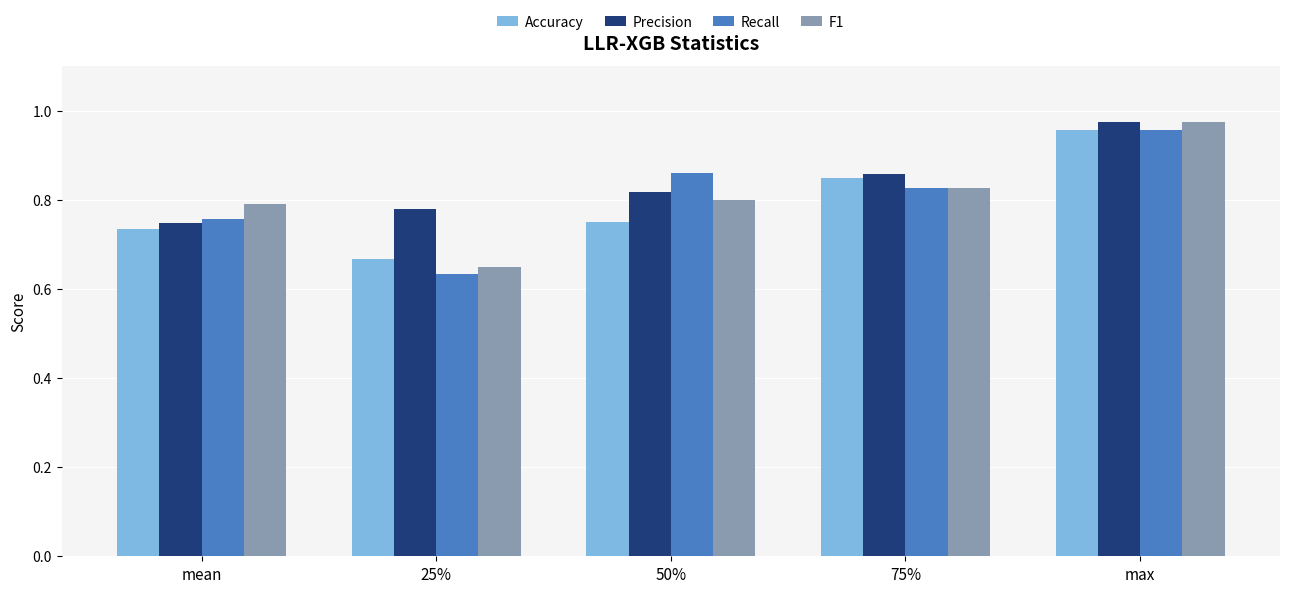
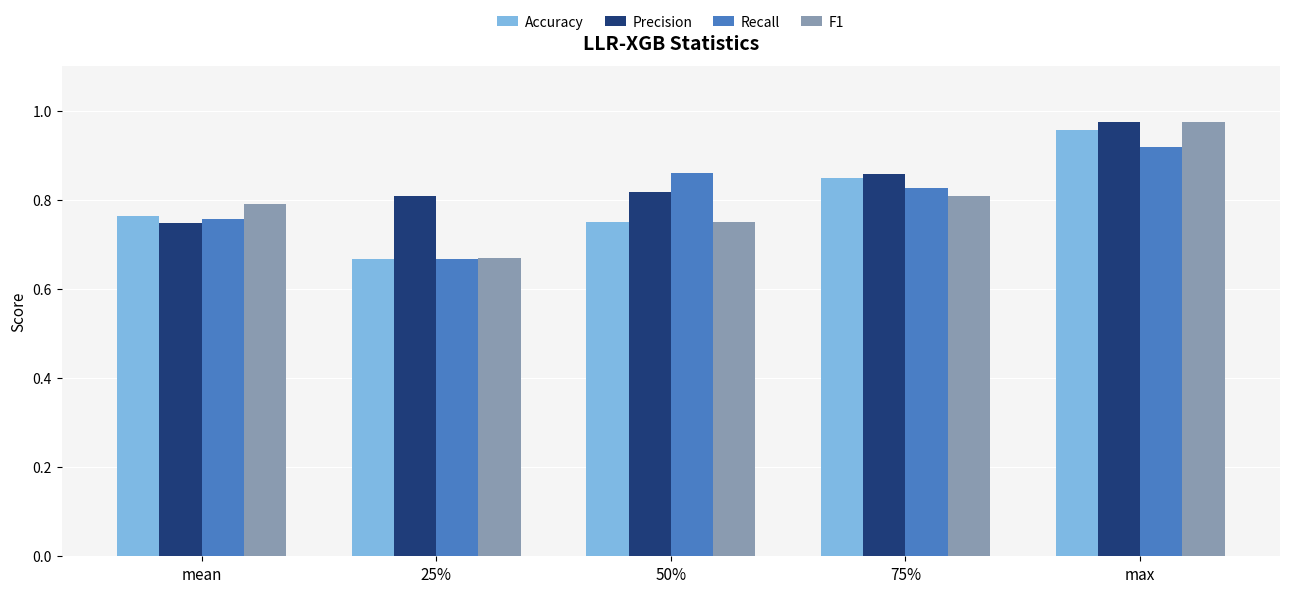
Accuracy, mean: 0.74 -> 0.76
Precision, 25%: 0.78 -> 0.81
Recall, 25%: 0.63 -> 0.67
F1, 25%: 0.65 -> 0.67
F1, 50%: 0.80 -> 0.75
F1, 75%: 0.83 -> 0.81
Recall, max: 0.96 -> 0.92
